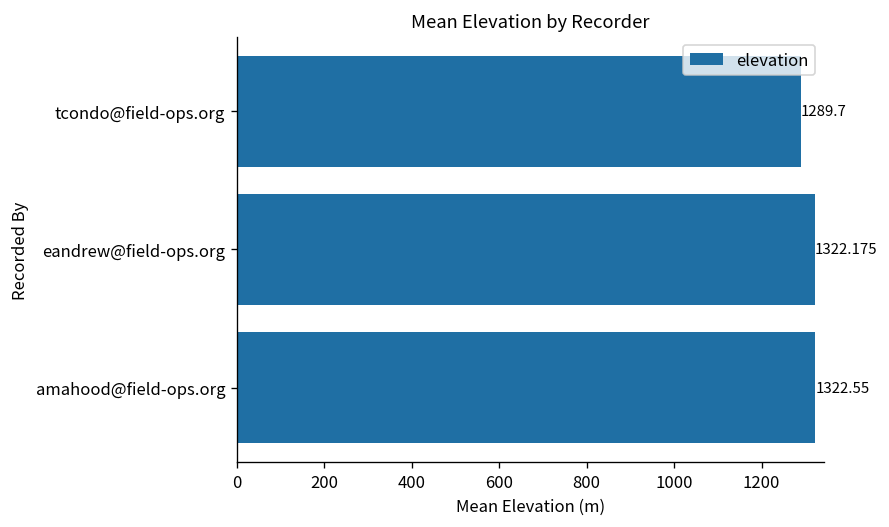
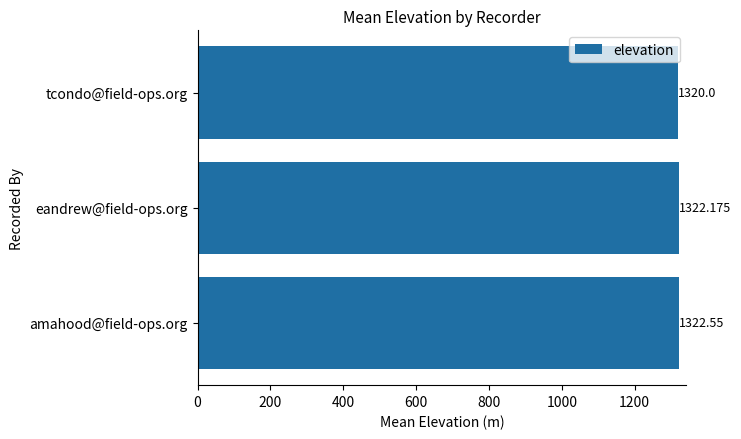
tcondo@field-ops.org: 1289.7 -> 1320.0
